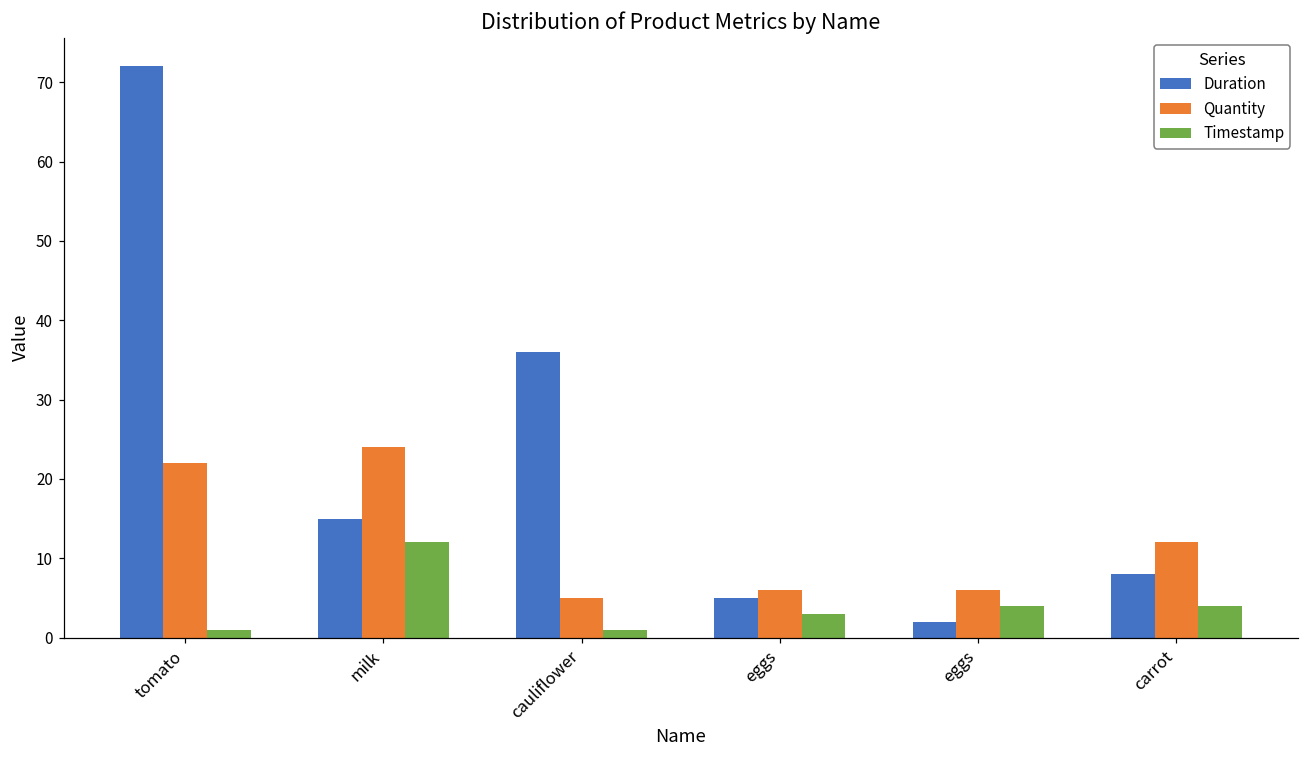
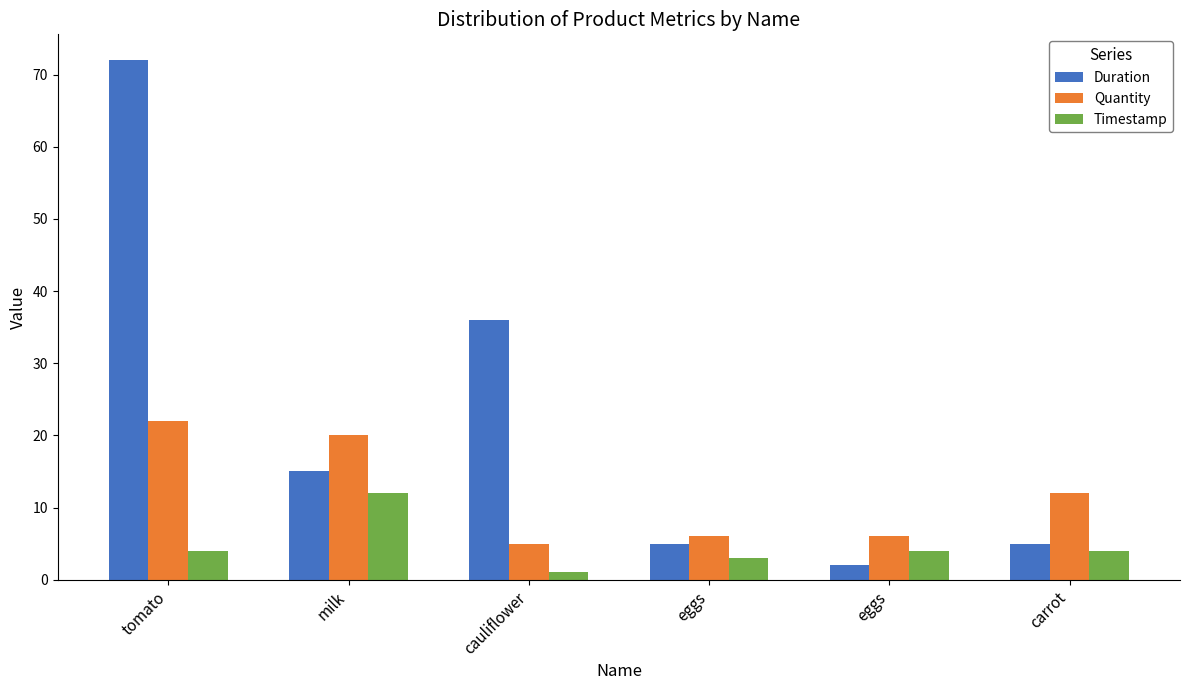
Timestamp, tomato: 1 -> 4
Quantity, milk: 24 -> 20
Duration, carrot: 8 -> 5
